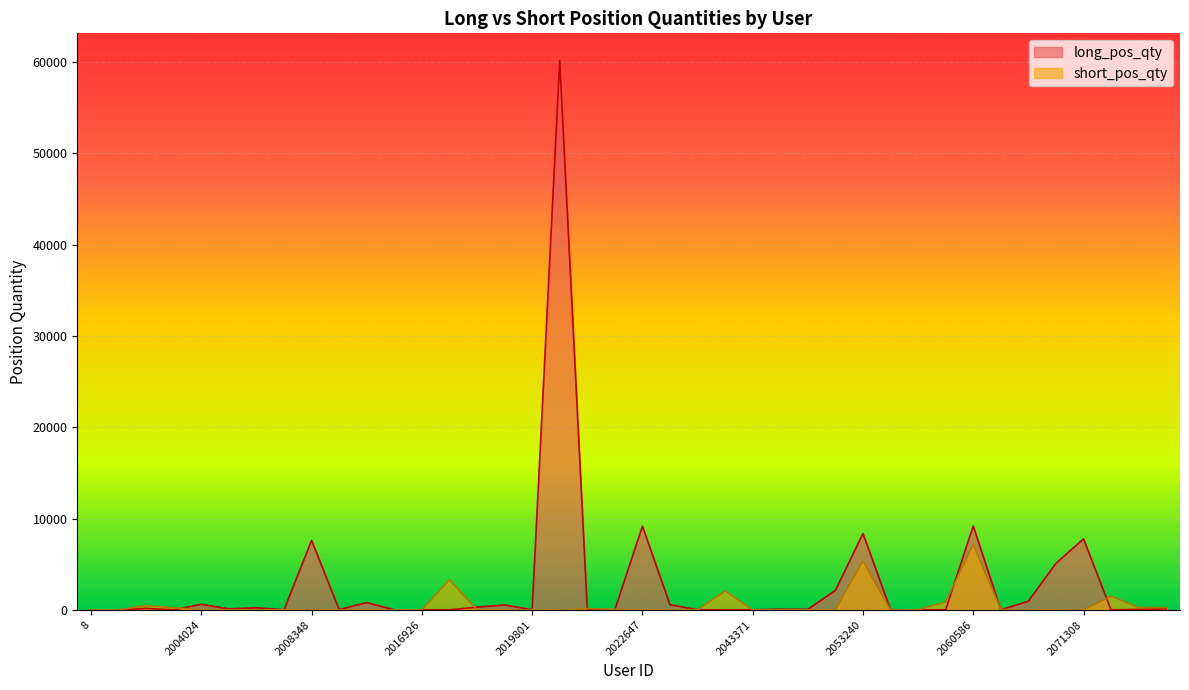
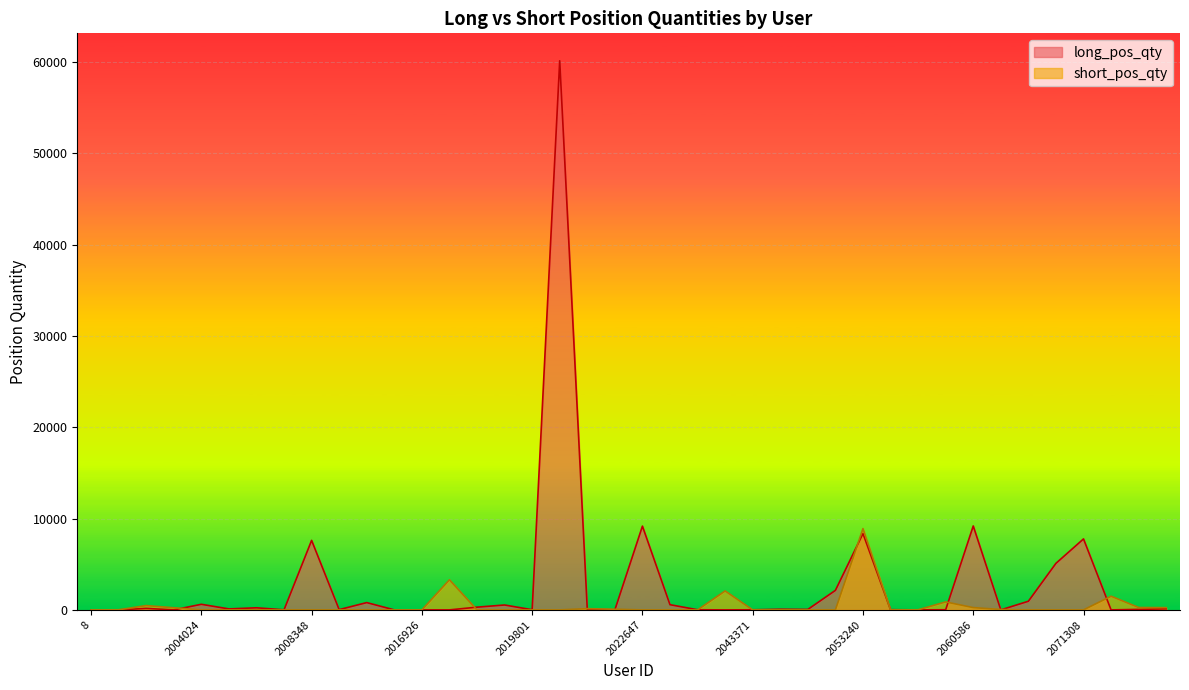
short_pos_qty, 2053240: 5000 -> 9000
short_pos_qty, 2060586: 7000 -> 0
